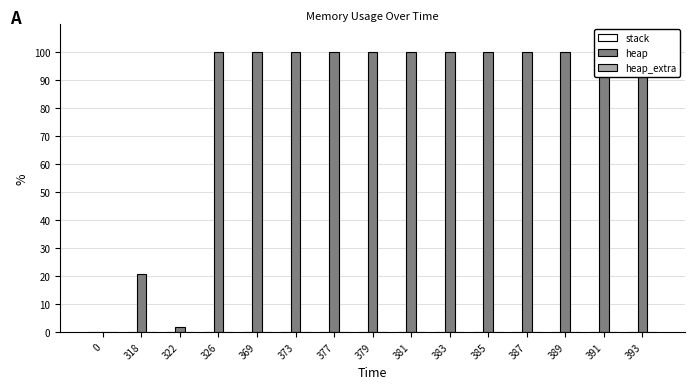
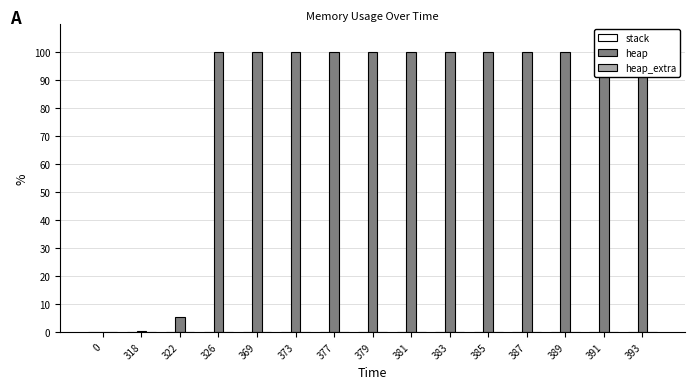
heap, 318: 21 -> 0
heap, 322: 2 -> 5
